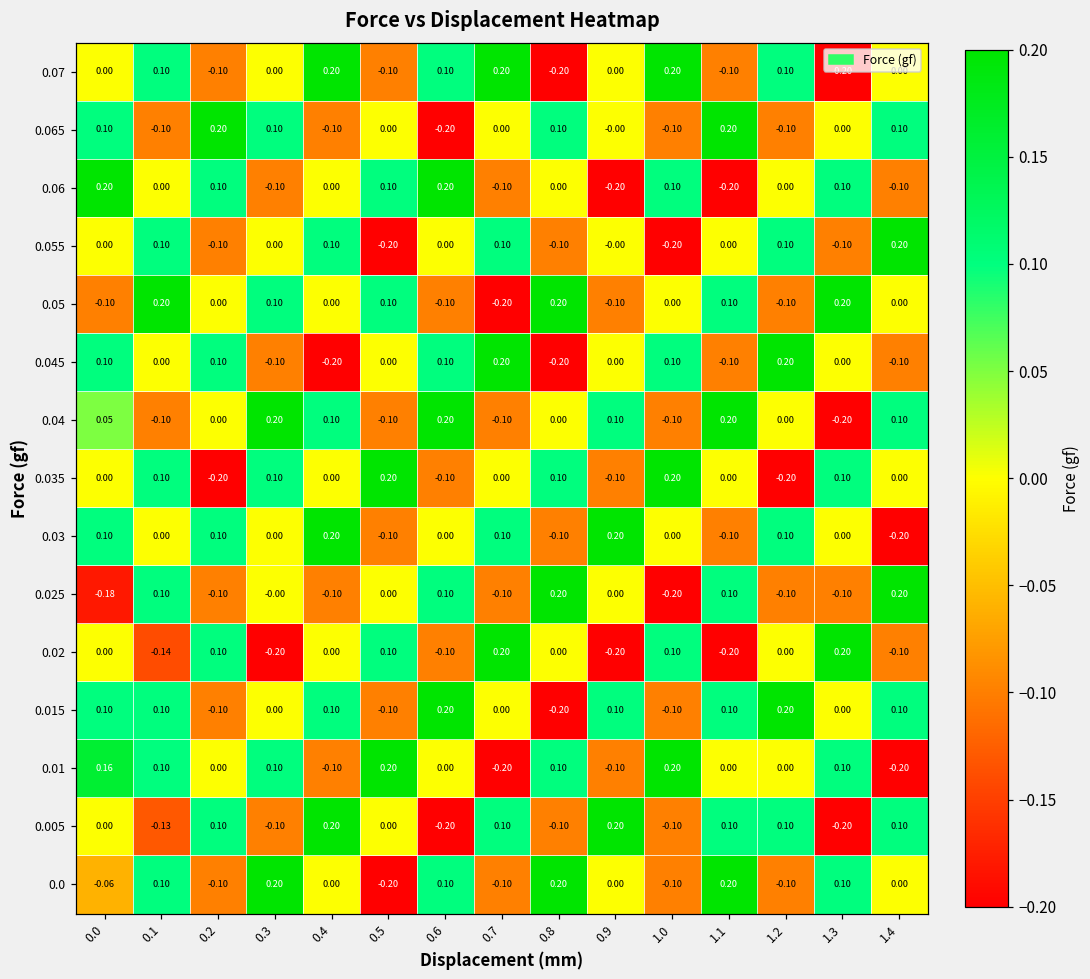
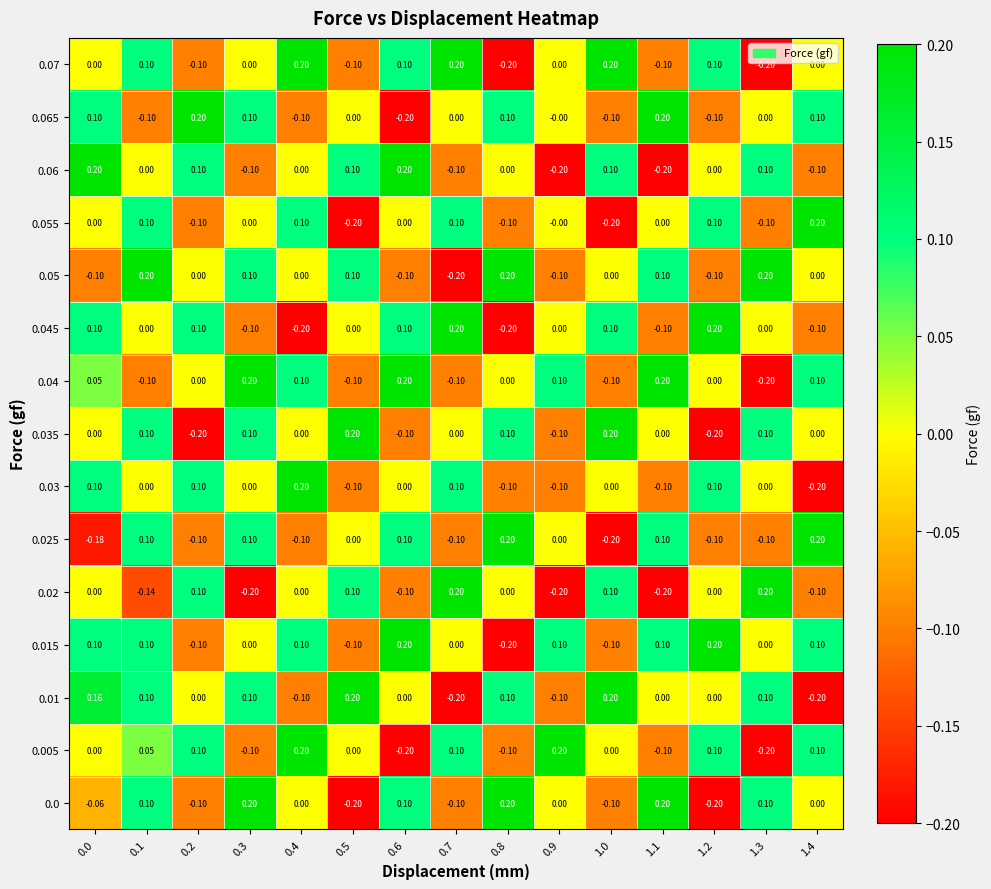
0.03, 0.9: 0.20 -> -0.10
0.025, 0.3: -0.00 -> 0.10
0.005, 0.1: -0.13 -> 0.05
0.005, 1.0: -0.10 -> 0.00
0.005, 1.1: 0.10 -> -0.10
0.0, 1.2: -0.10 -> -0.20
